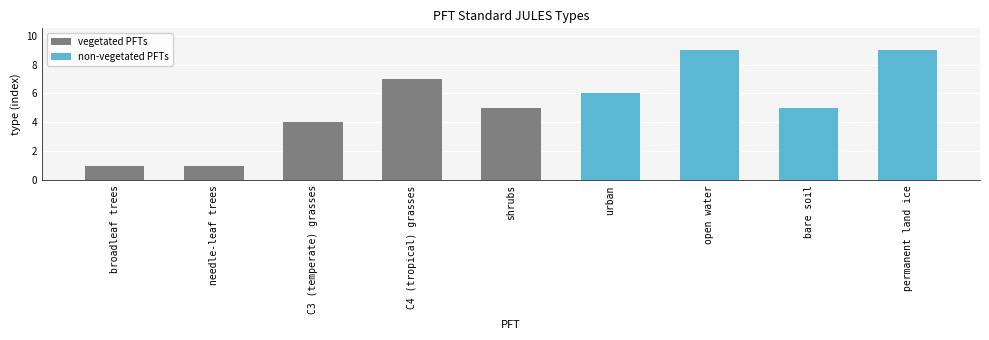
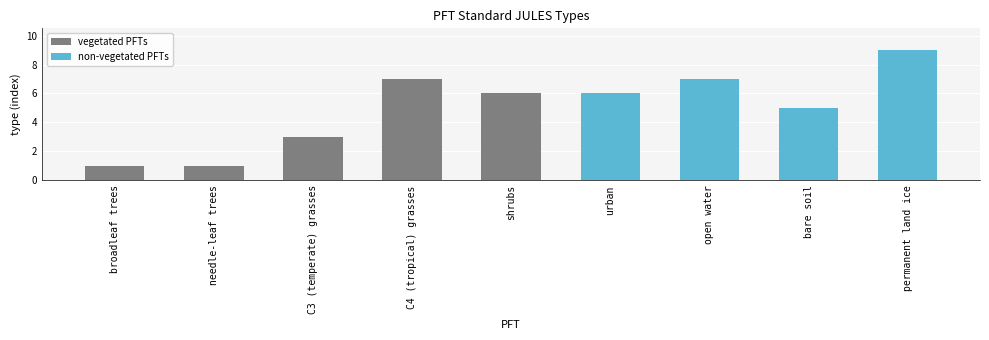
C3 (temperate) grasses: 4 -> 3
shrubs: 5 -> 6
open water: 9 -> 7
